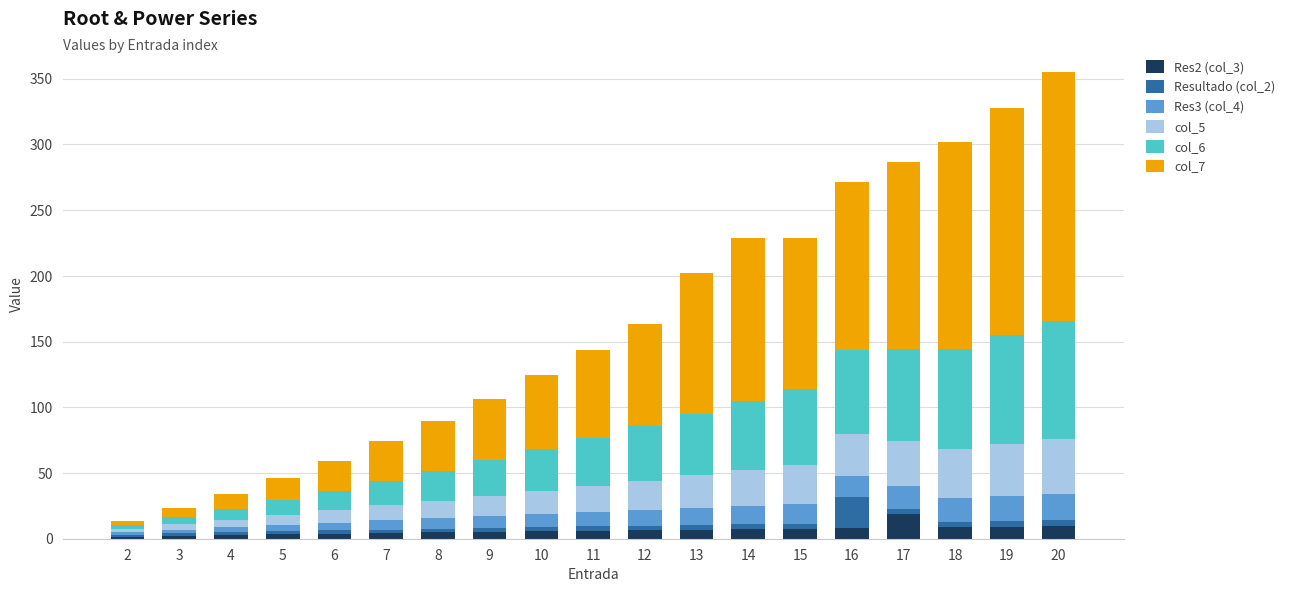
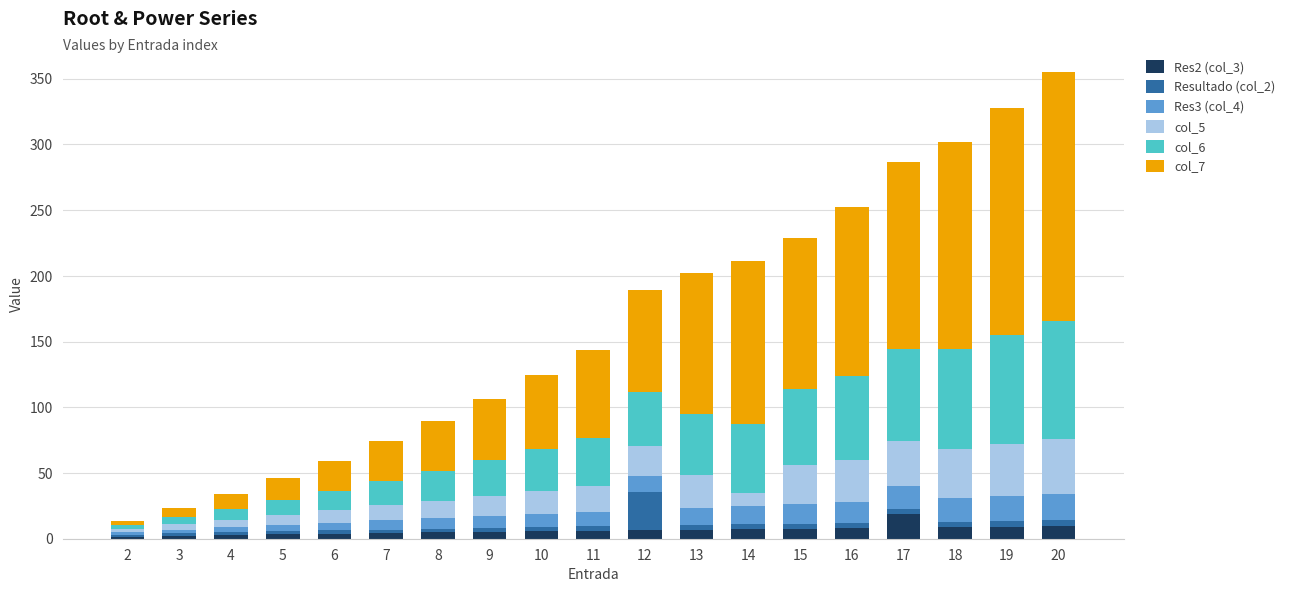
Resultado (col_2), 12: 3 -> 29
col_5, 14: 27 -> 10
Resultado (col_2), 16: 24 -> 4
